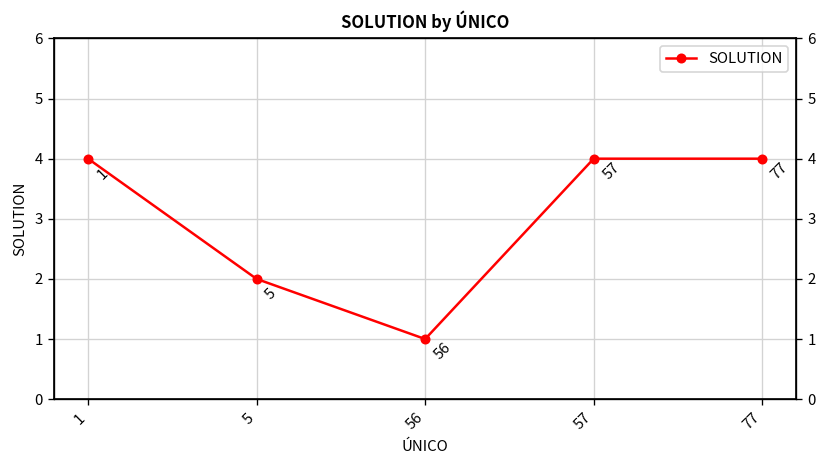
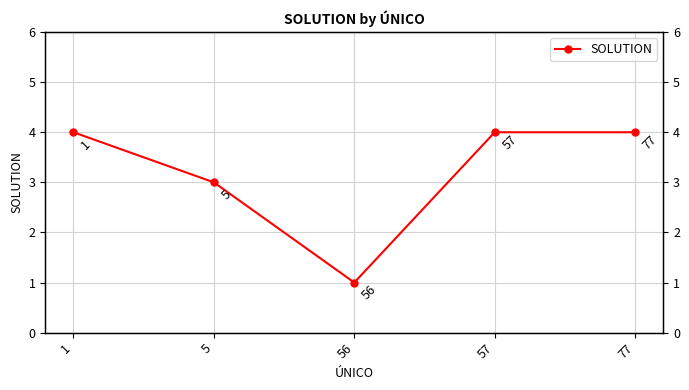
5: 2 -> 3
